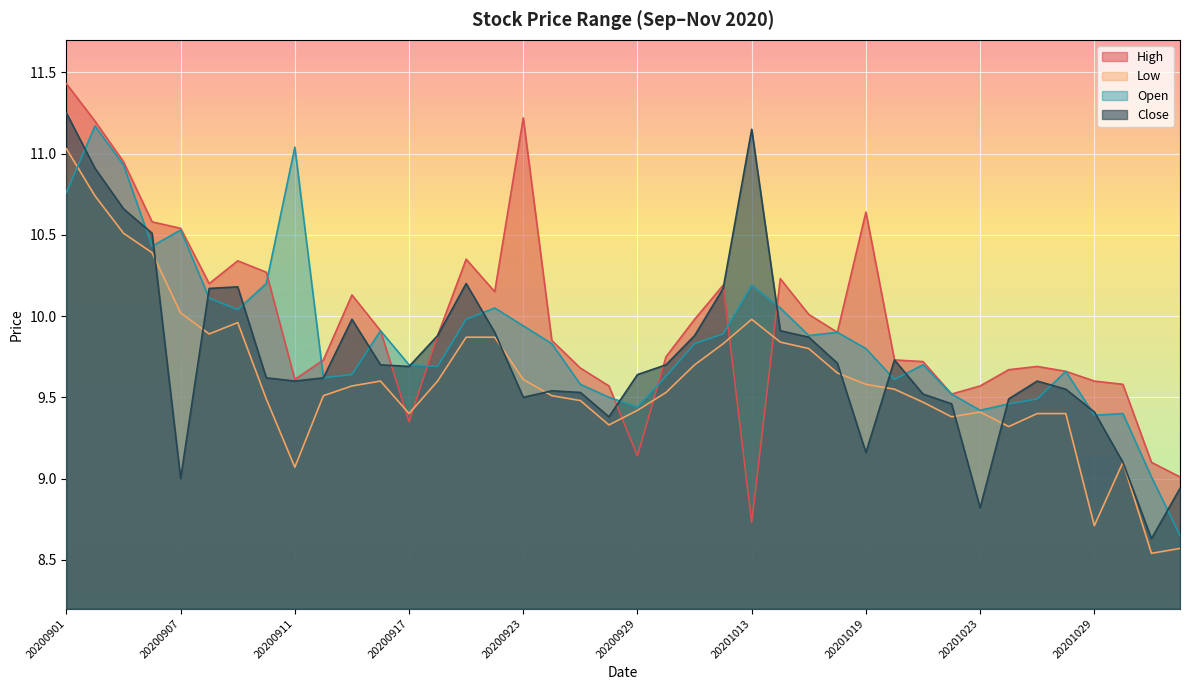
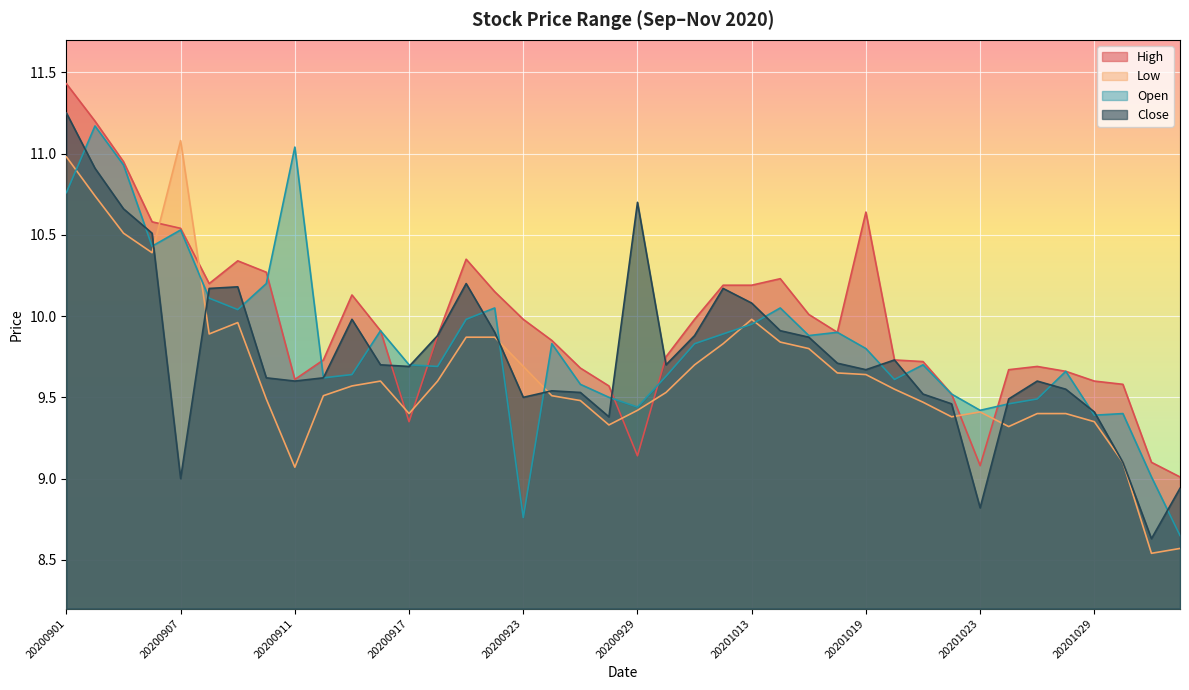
Low, 20200901: 11.03 -> 10.98
Low, 20200907: 10.02 -> 11.08
High, 20200923: 11.22 -> 9.98
Low, 20200923: 9.61 -> 9.69
Open, 20200923: 9.94 -> 8.76
Close, 20200929: 9.64 -> 10.70
High, 20201013: 8.73 -> 10.19
Open, 20201013: 10.19 -> 9.95
Close, 20201013: 11.15 -> 10.08
Low, 20201019: 9.58 -> 9.64
Close, 20201019: 9.16 -> 9.67
High, 20201023: 9.57 -> 9.08
Low, 20201029: 8.71 -> 9.35
